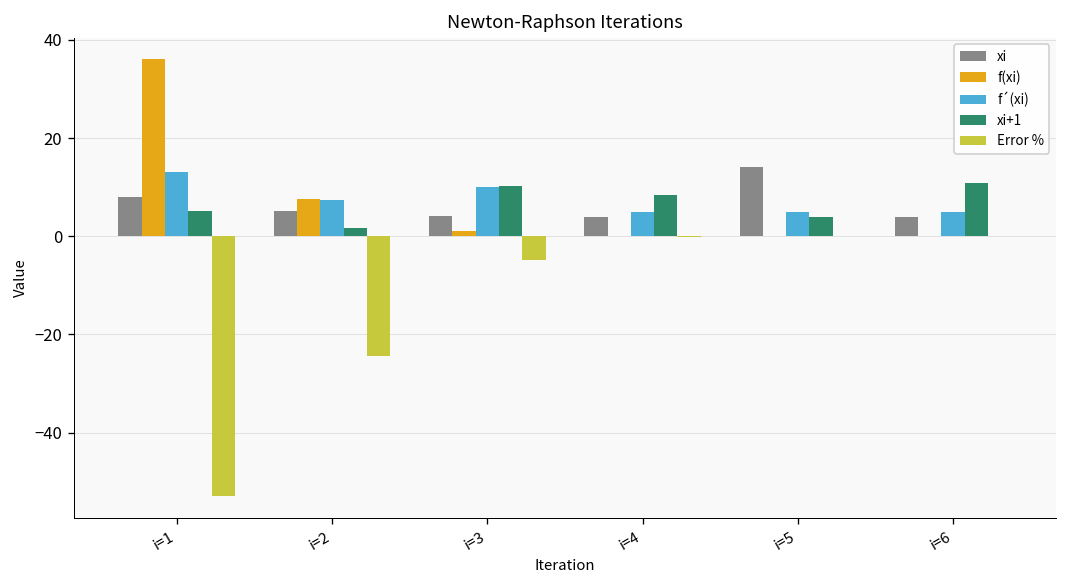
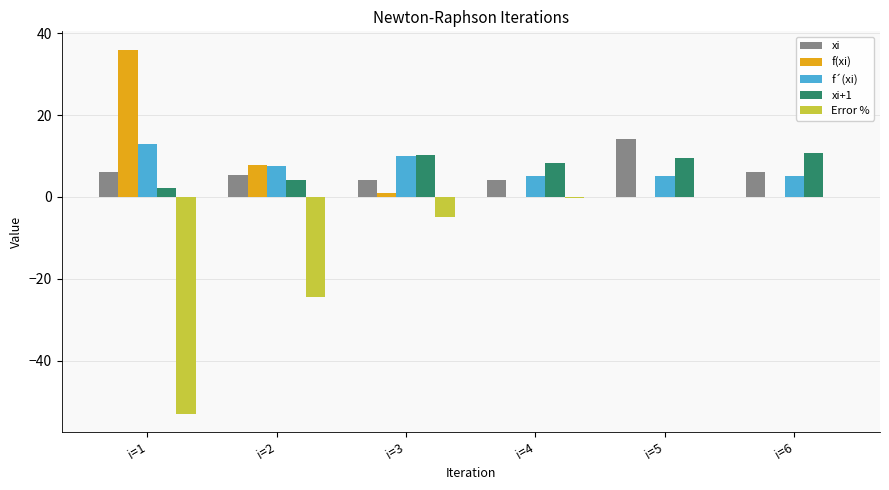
xi, i=1: 8 -> 6
xi+1, i=1: 5 -> 2
xi+1, i=2: 2 -> 4
xi+1, i=5: 4 -> 10
xi, i=6: 4 -> 6
